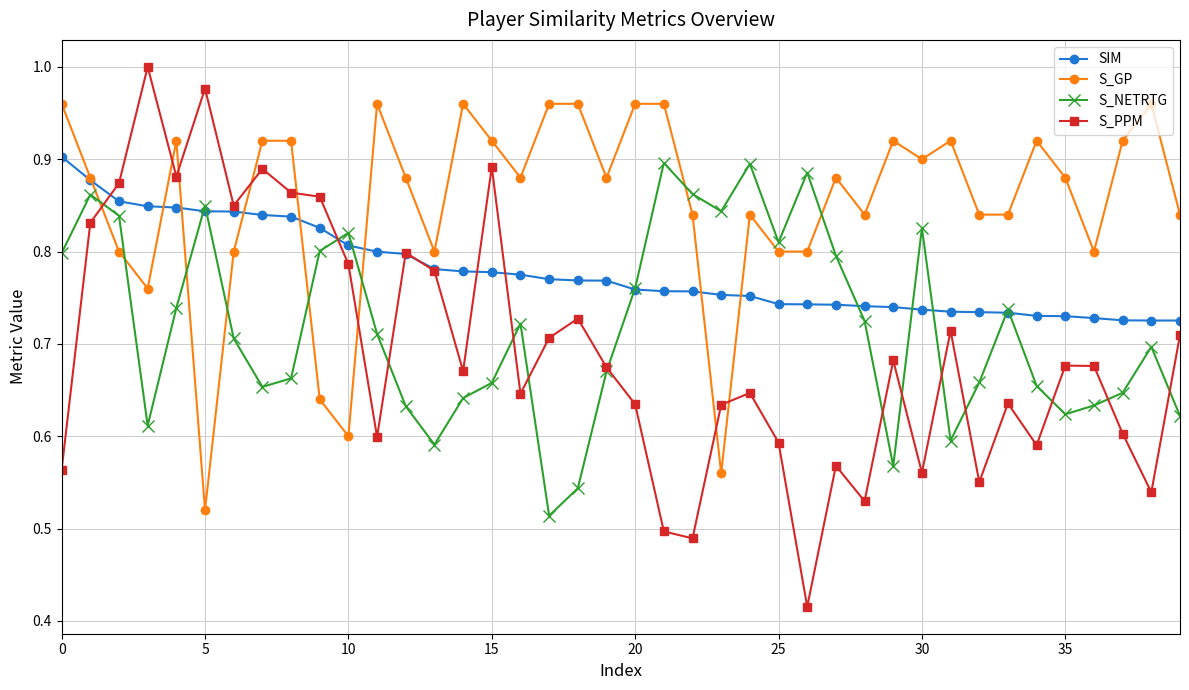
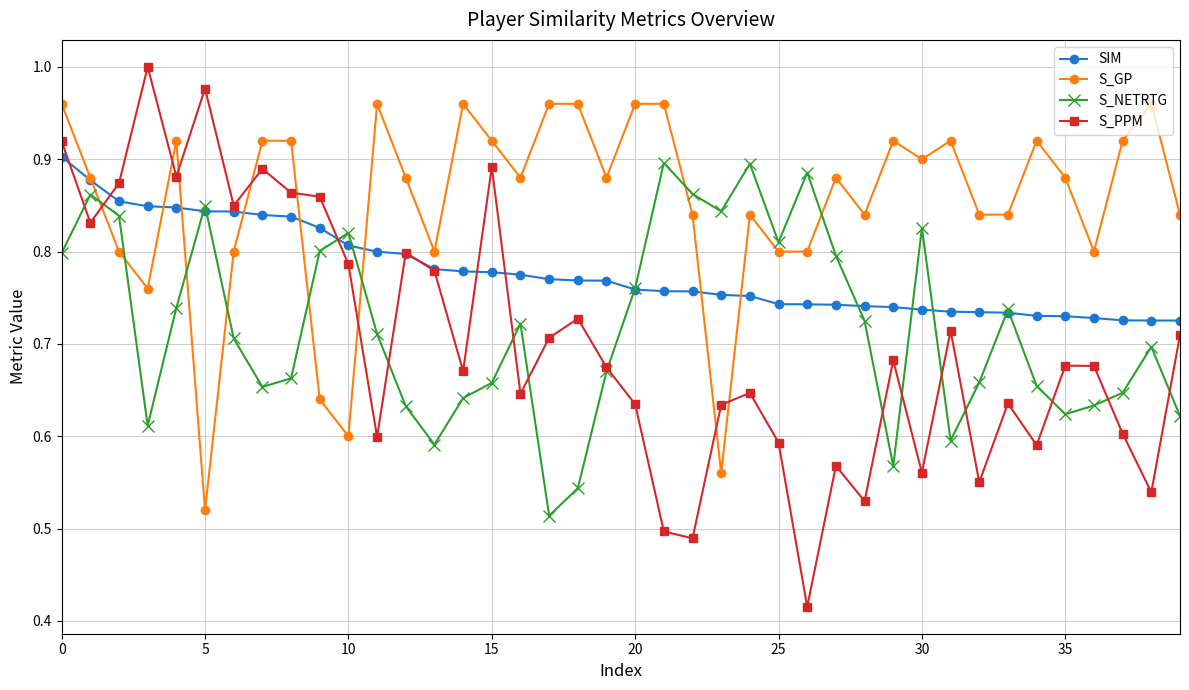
S_PPM, 0: 0.56 -> 0.92
